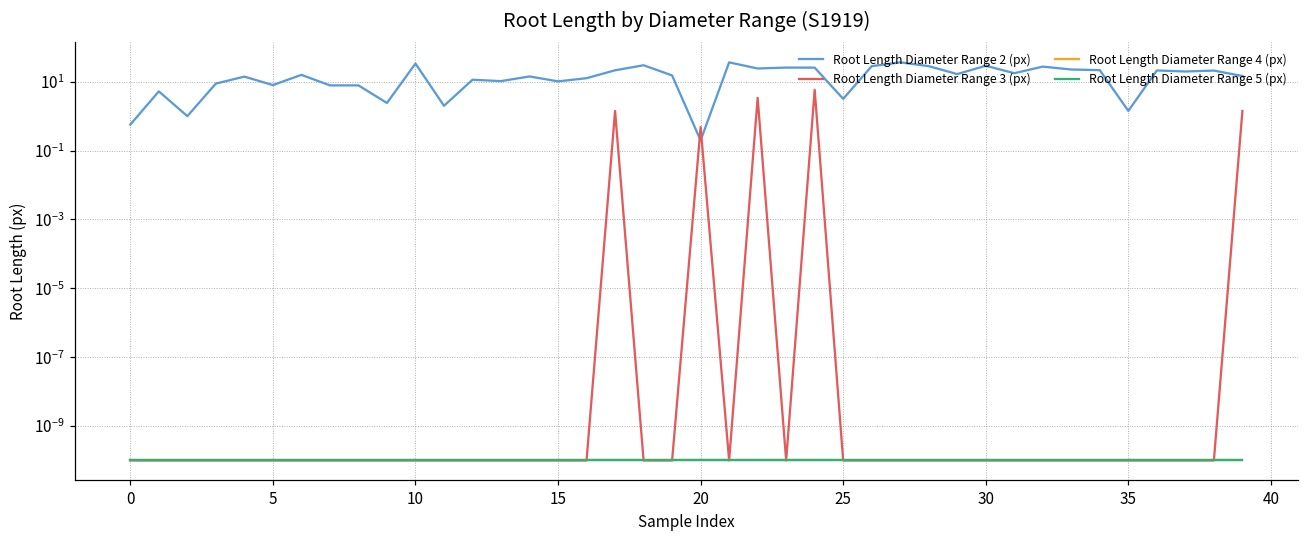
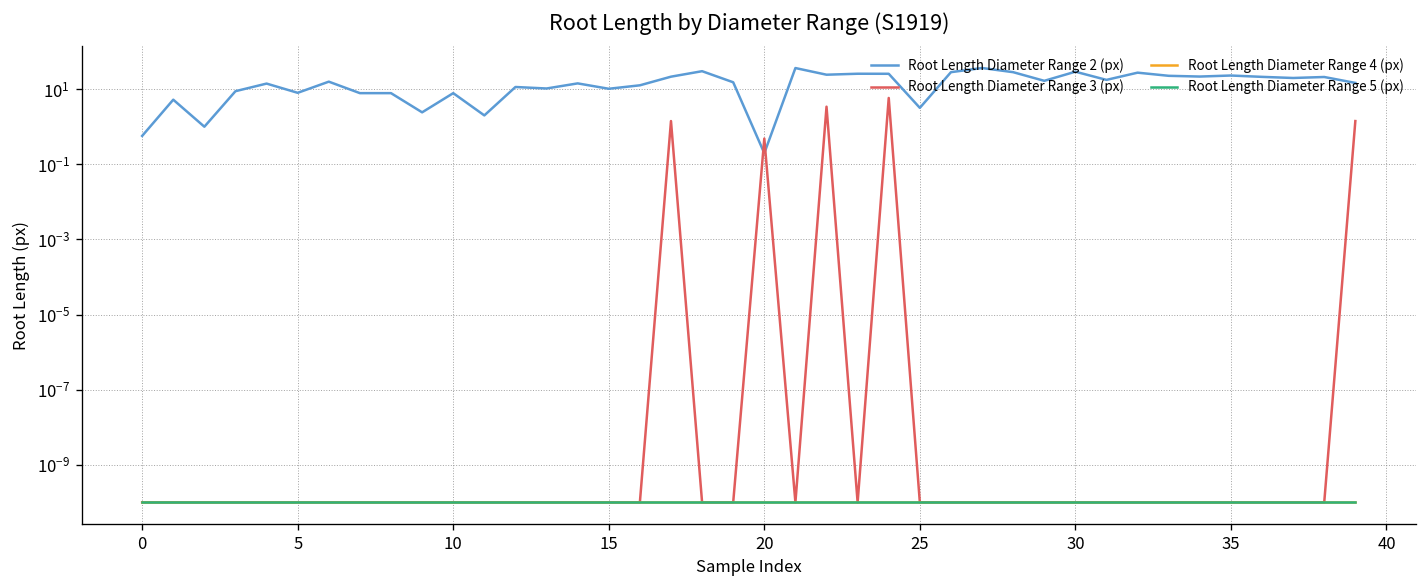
Root Length Diameter Range 2 (px), 10: 30 -> 8
Root Length Diameter Range 2 (px), 35: 1 -> 20
